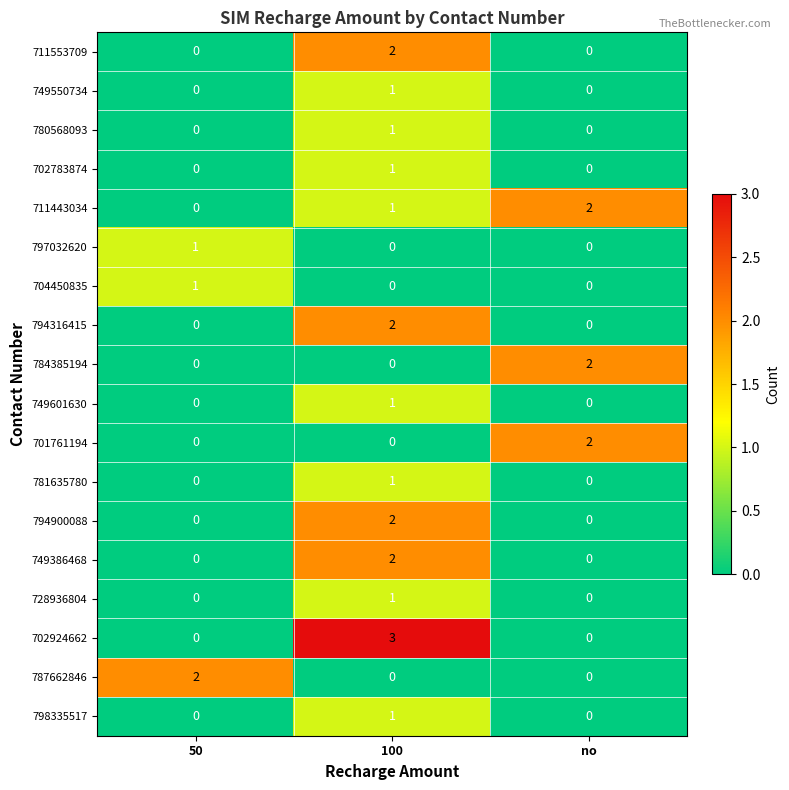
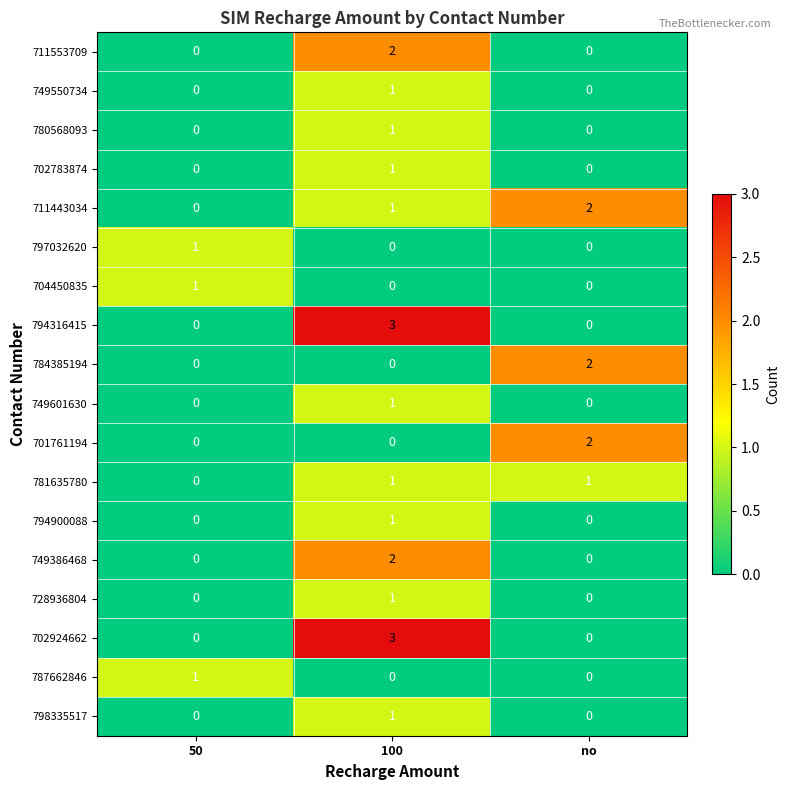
794316415, 100: 2 -> 3
781635780, no: 0 -> 1
794900088, 100: 2 -> 1
787662846, 50: 2 -> 1
